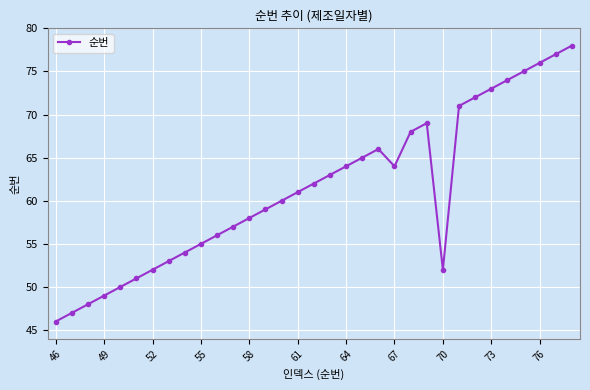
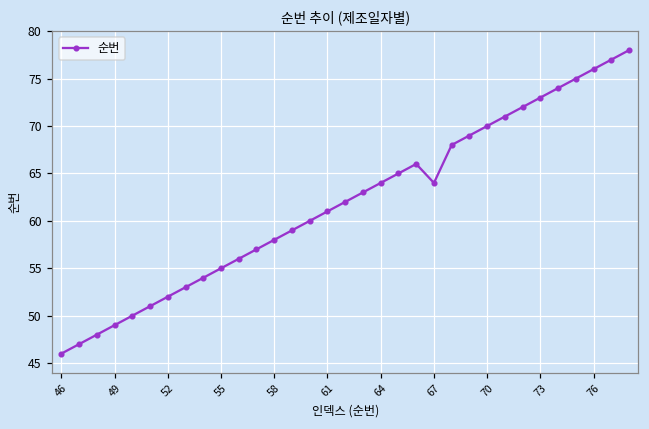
70: 52 -> 70
